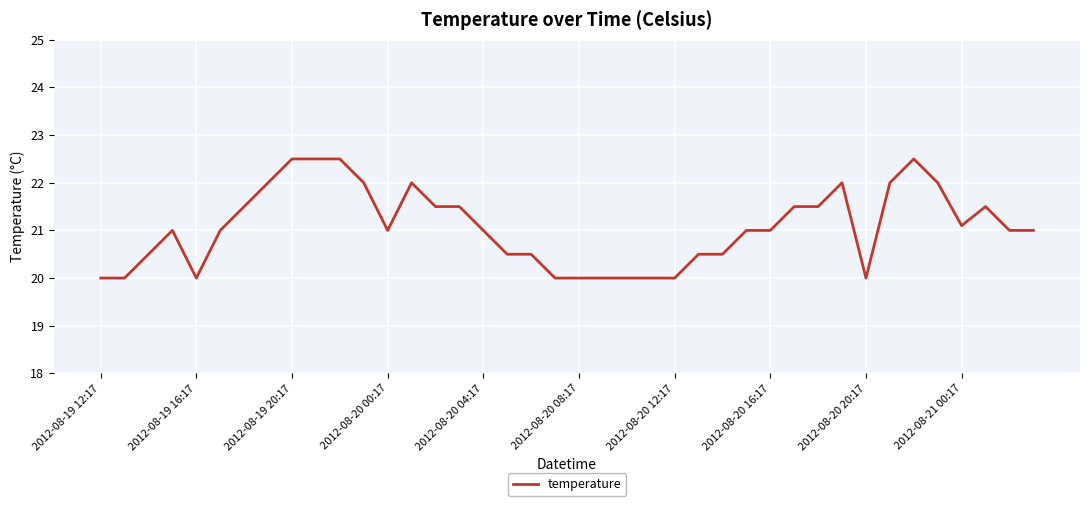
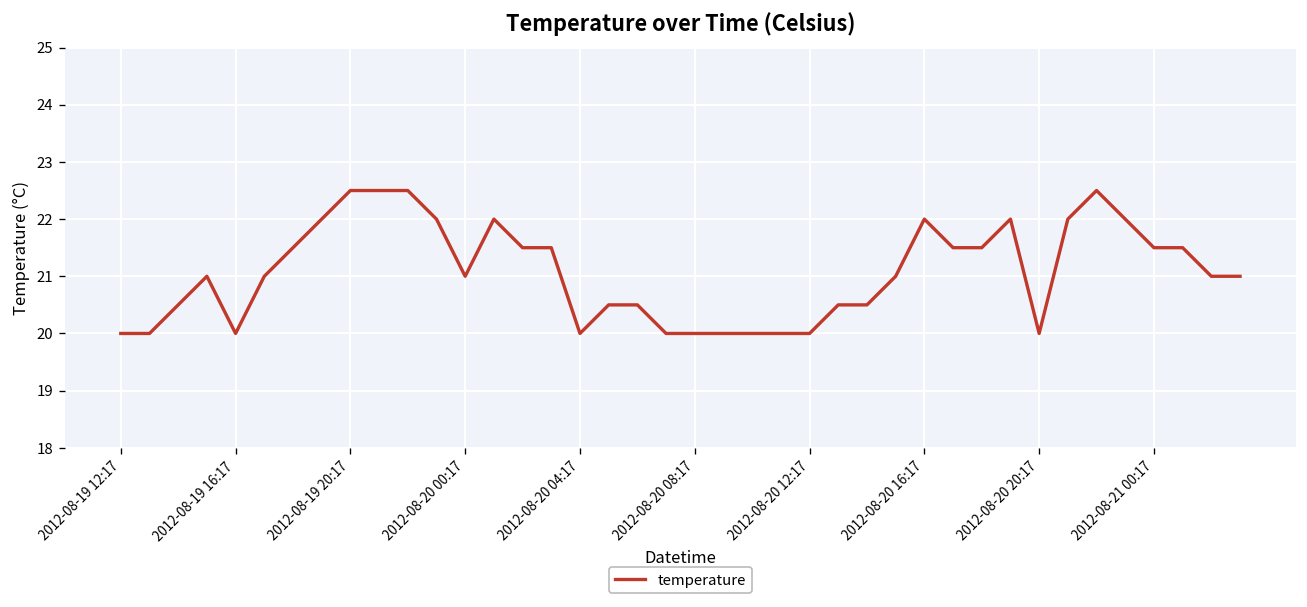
2012-08-20 04:17: 21 -> 20
2012-08-20 16:17: 21 -> 22
2012-08-21 00:17: 21.1 -> 21.5
